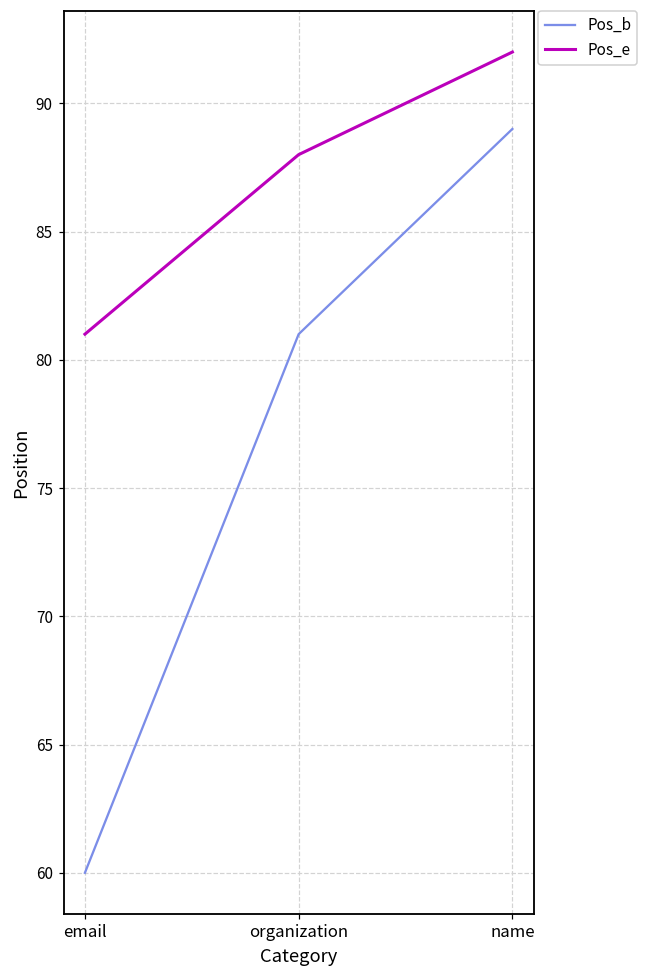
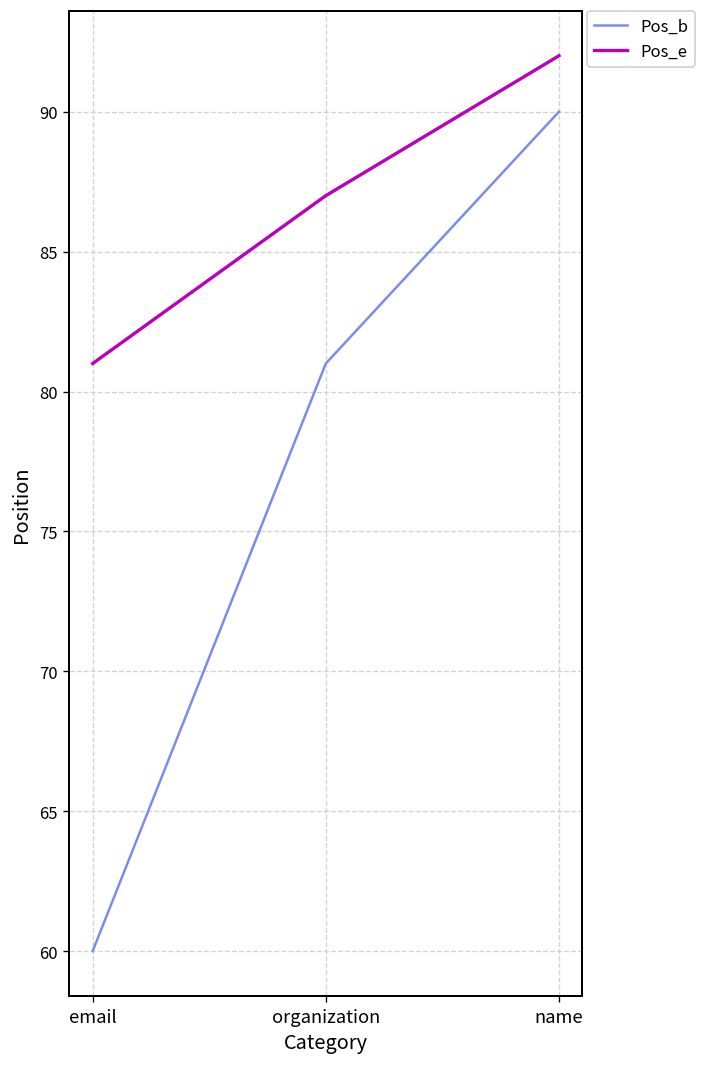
Pos_e, organization: 88 -> 87
Pos_b, name: 89 -> 90
